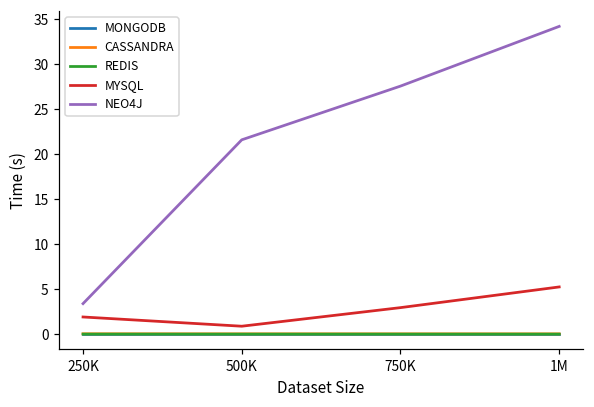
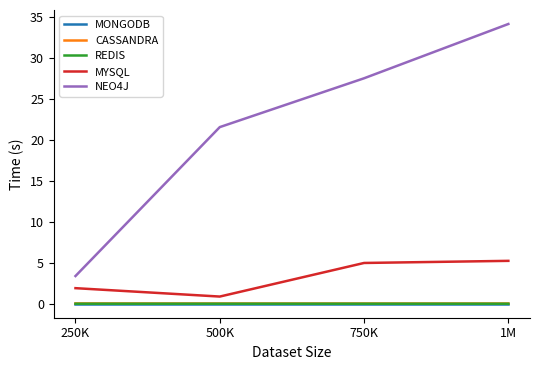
MYSQL, 750K: 3 -> 5
